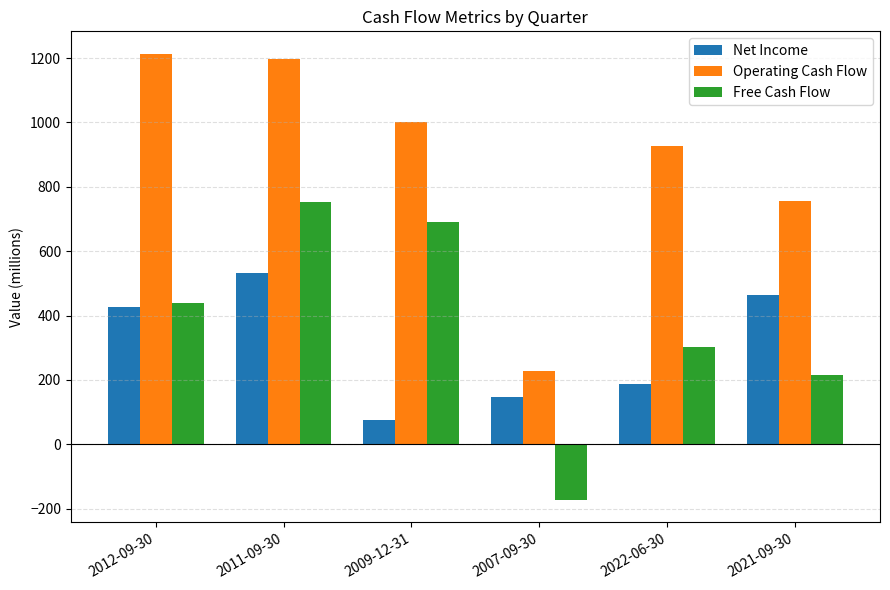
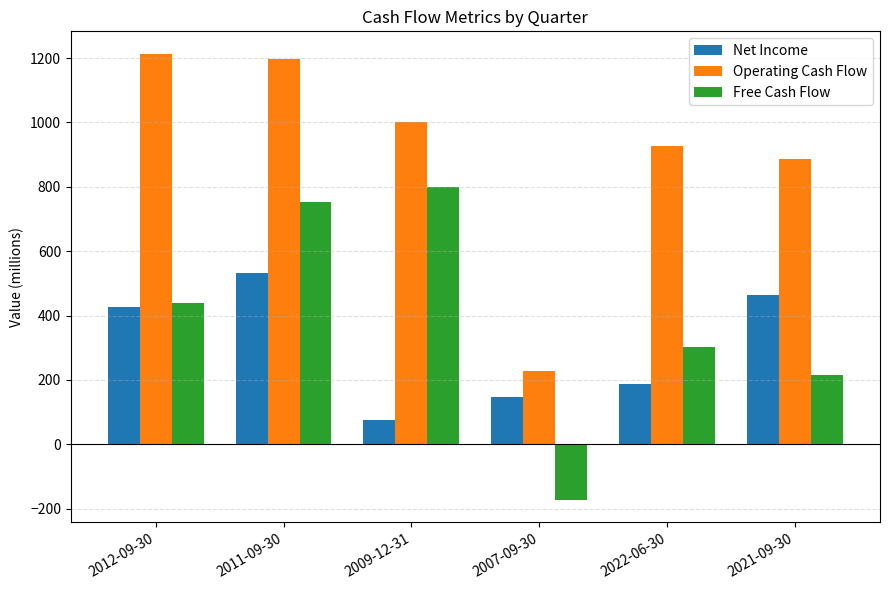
Free Cash Flow, 2009-12-31: 690 -> 800
Operating Cash Flow, 2021-09-30: 760 -> 890
